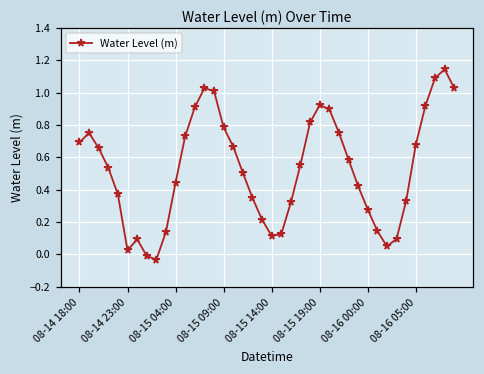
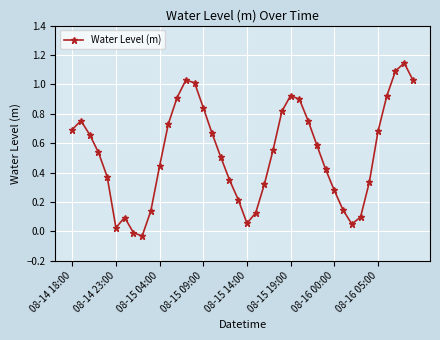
08-15 09:00: 0.79 -> 0.84
08-15 14:00: 0.11 -> 0.05
